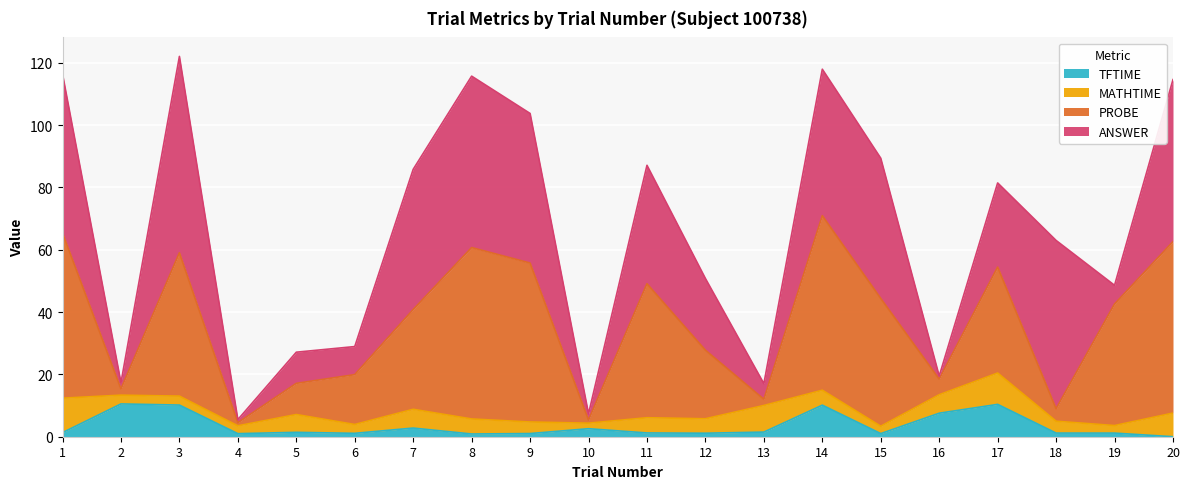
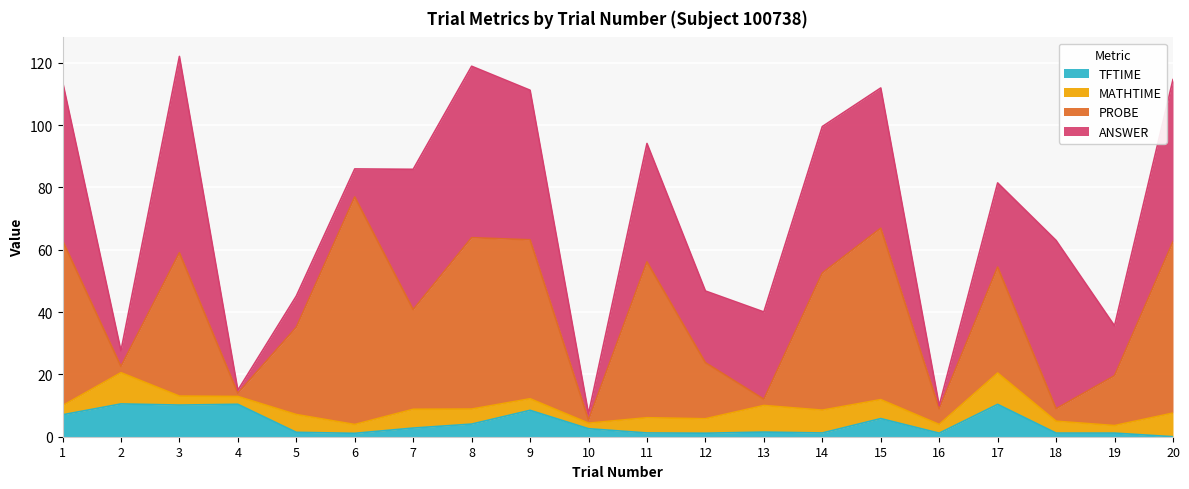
TFTIME, 1: 1 -> 7
MATHTIME, 1: 11 -> 3
MATHTIME, 2: 3 -> 10
ANSWER, 2: 2 -> 5
TFTIME, 4: 1 -> 10
PROBE, 5: 10 -> 28
PROBE, 6: 16 -> 73
TFTIME, 8: 1 -> 4
TFTIME, 9: 1 -> 8
PROBE, 11: 43 -> 50
PROBE, 12: 22 -> 18
ANSWER, 13: 5 -> 28
TFTIME, 14: 10 -> 1
MATHTIME, 14: 5 -> 7
PROBE, 14: 56 -> 44
TFTIME, 15: 1 -> 6
MATHTIME, 15: 2 -> 6
PROBE, 15: 41 -> 55
TFTIME, 16: 8 -> 1
MATHTIME, 16: 6 -> 3
PROBE, 19: 39 -> 16
ANSWER, 19: 6 -> 16
